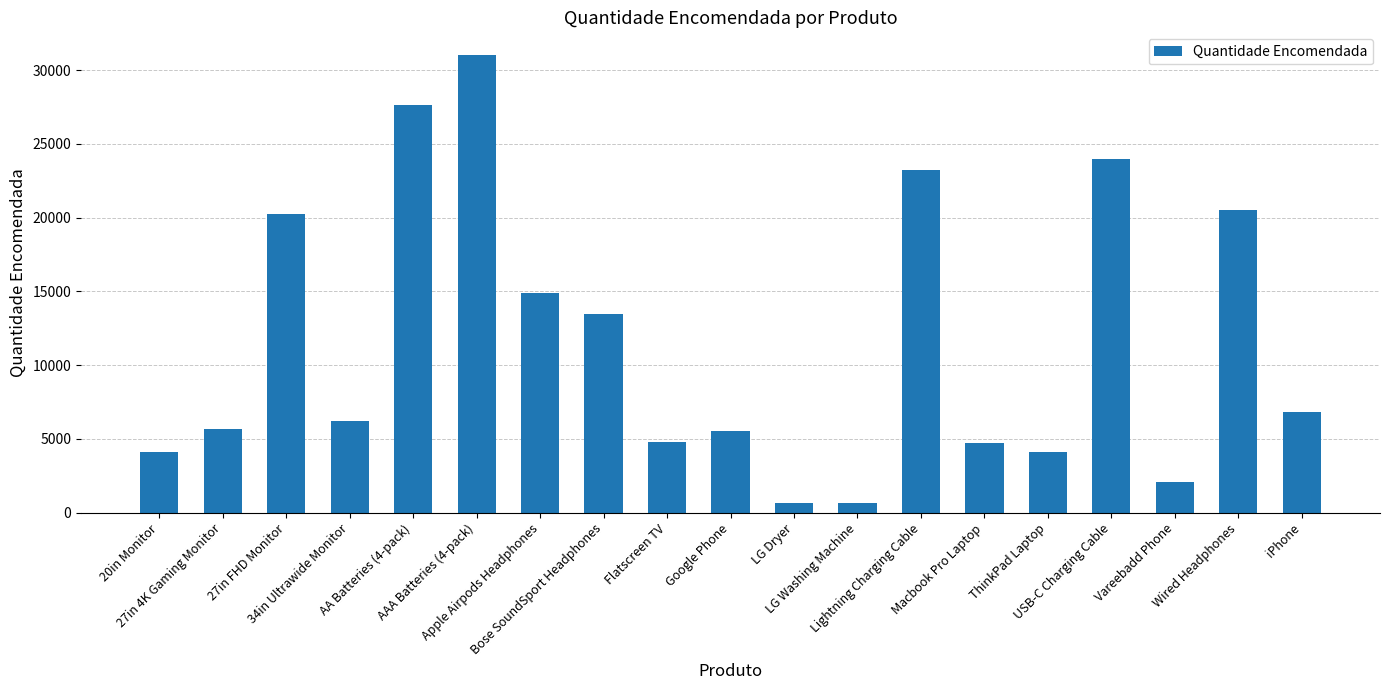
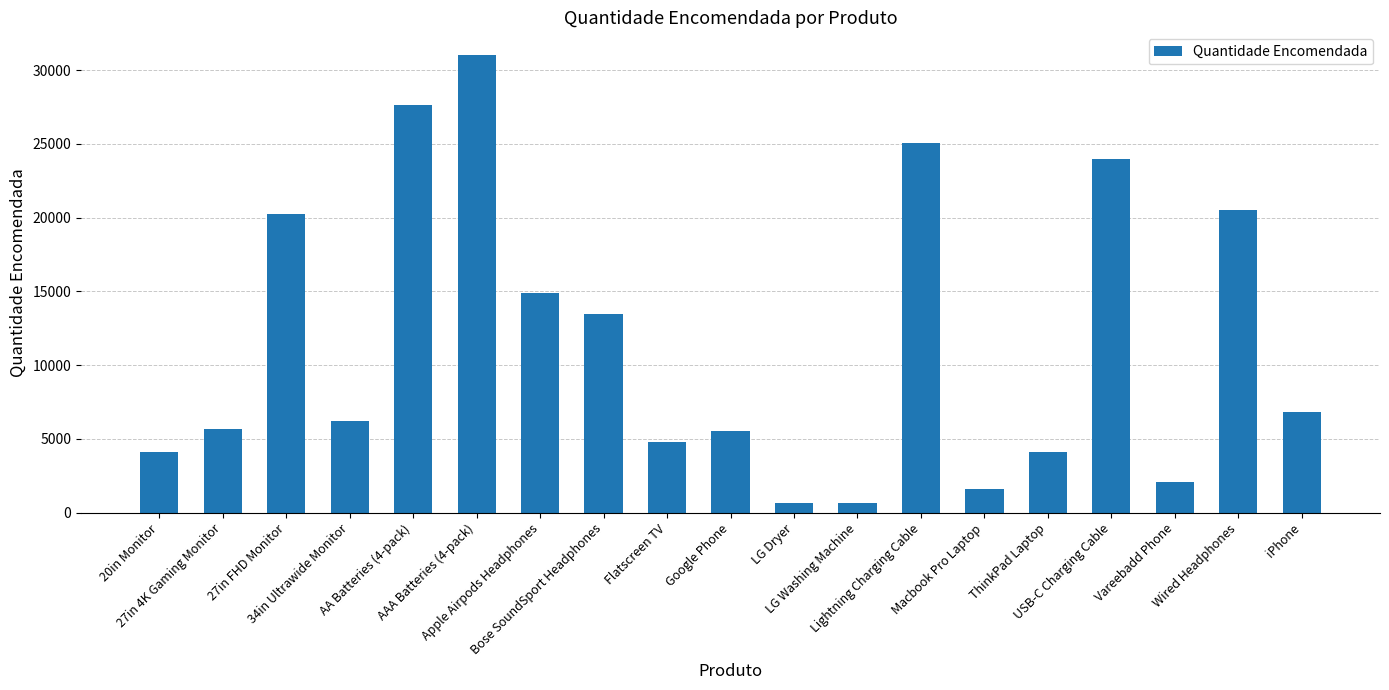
Lightning Charging Cable: 23200 -> 25100
Macbook Pro Laptop: 4700 -> 1600
